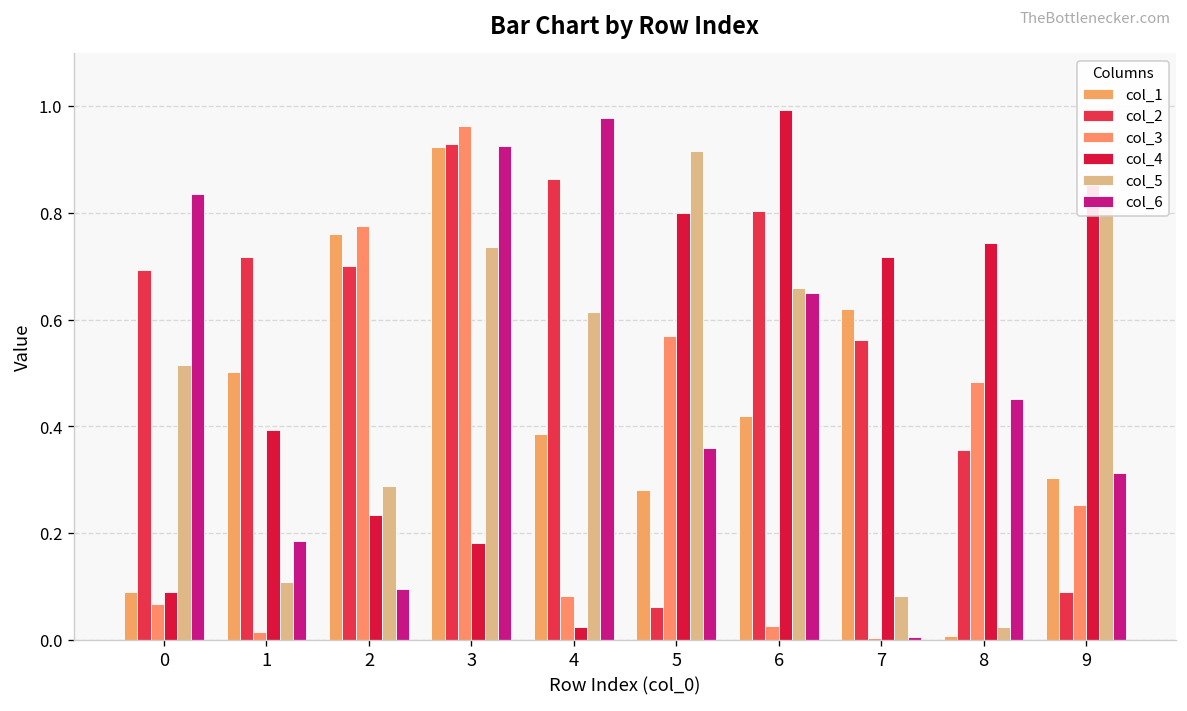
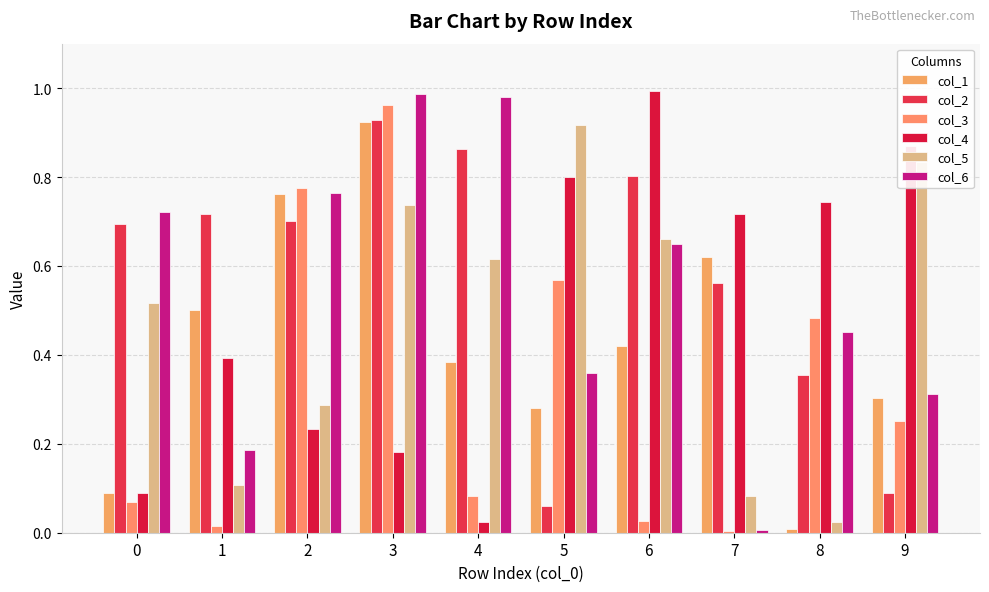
col_6, 0: 0.84 -> 0.72
col_6, 2: 0.10 -> 0.76
col_6, 3: 0.93 -> 0.99
